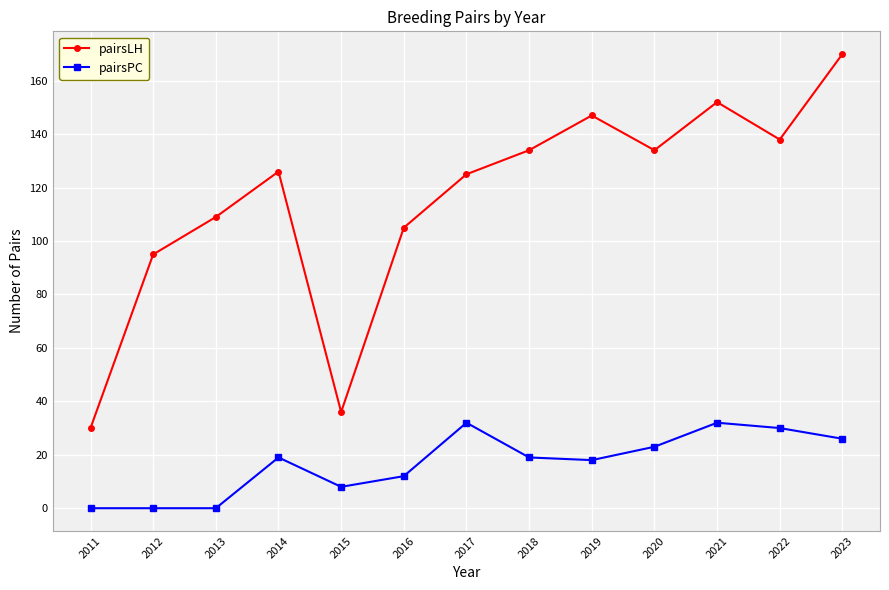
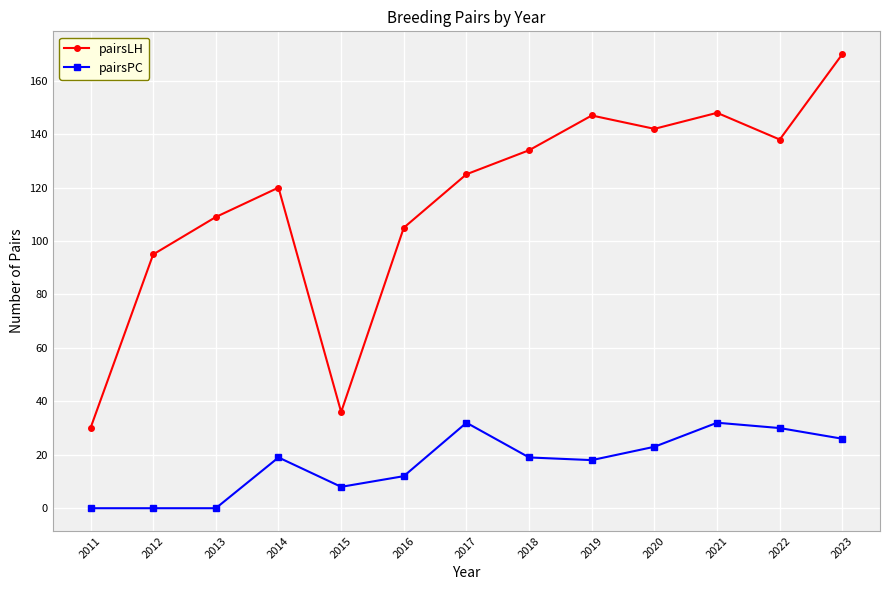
pairsLH, 2014: 126 -> 120
pairsLH, 2020: 134 -> 142
pairsLH, 2021: 152 -> 148
